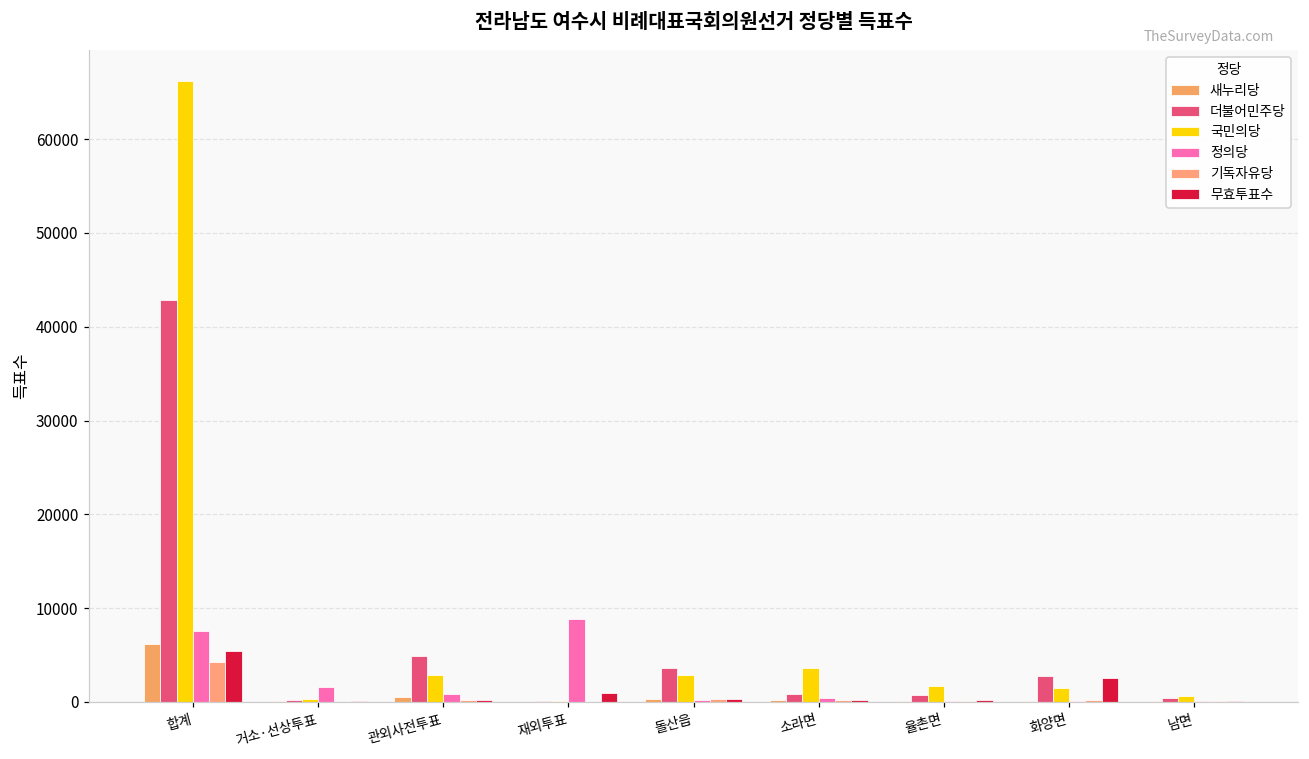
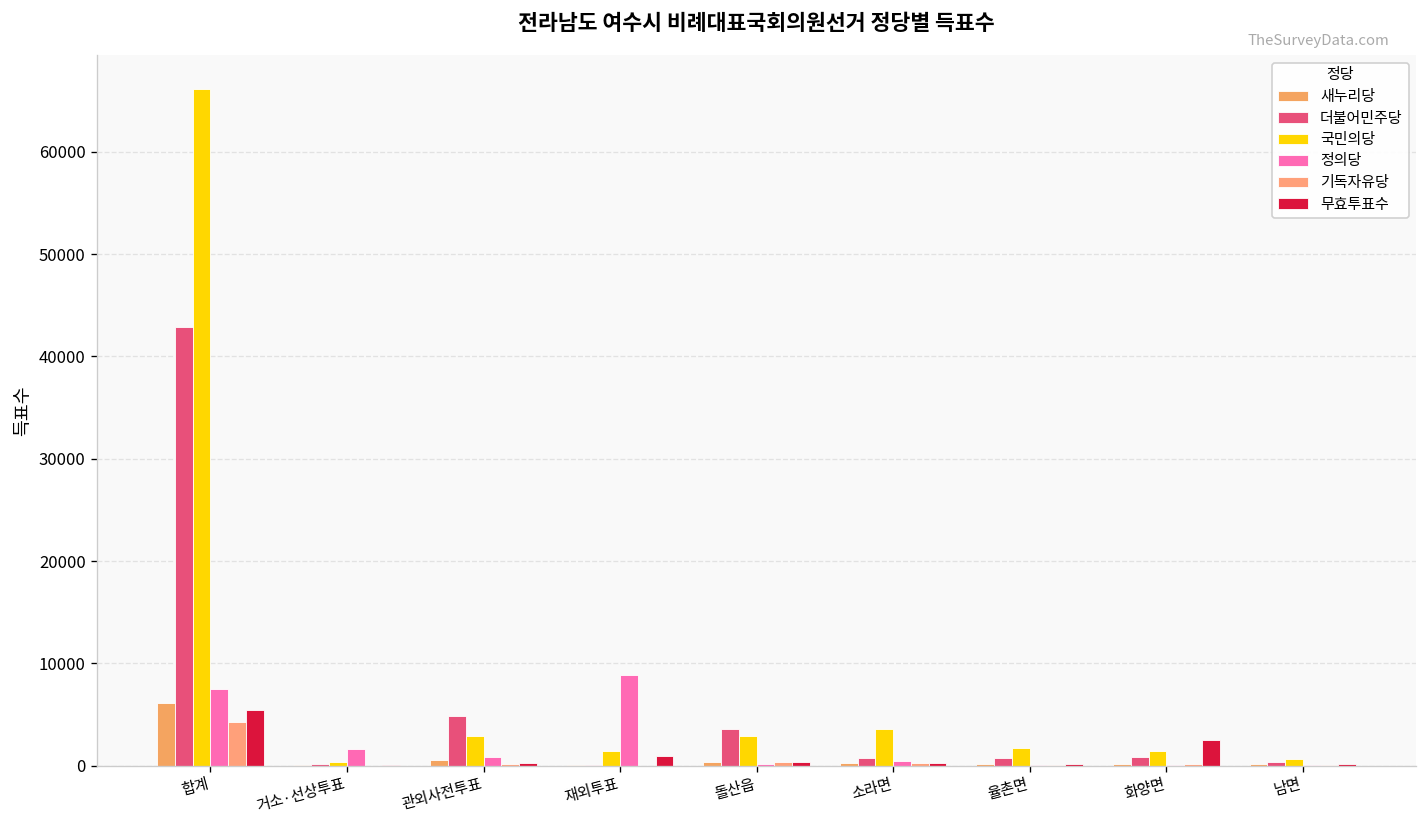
국민의당, 재외투표: 0 -> 1000
더불어민주당, 화양면: 3000 -> 1000
